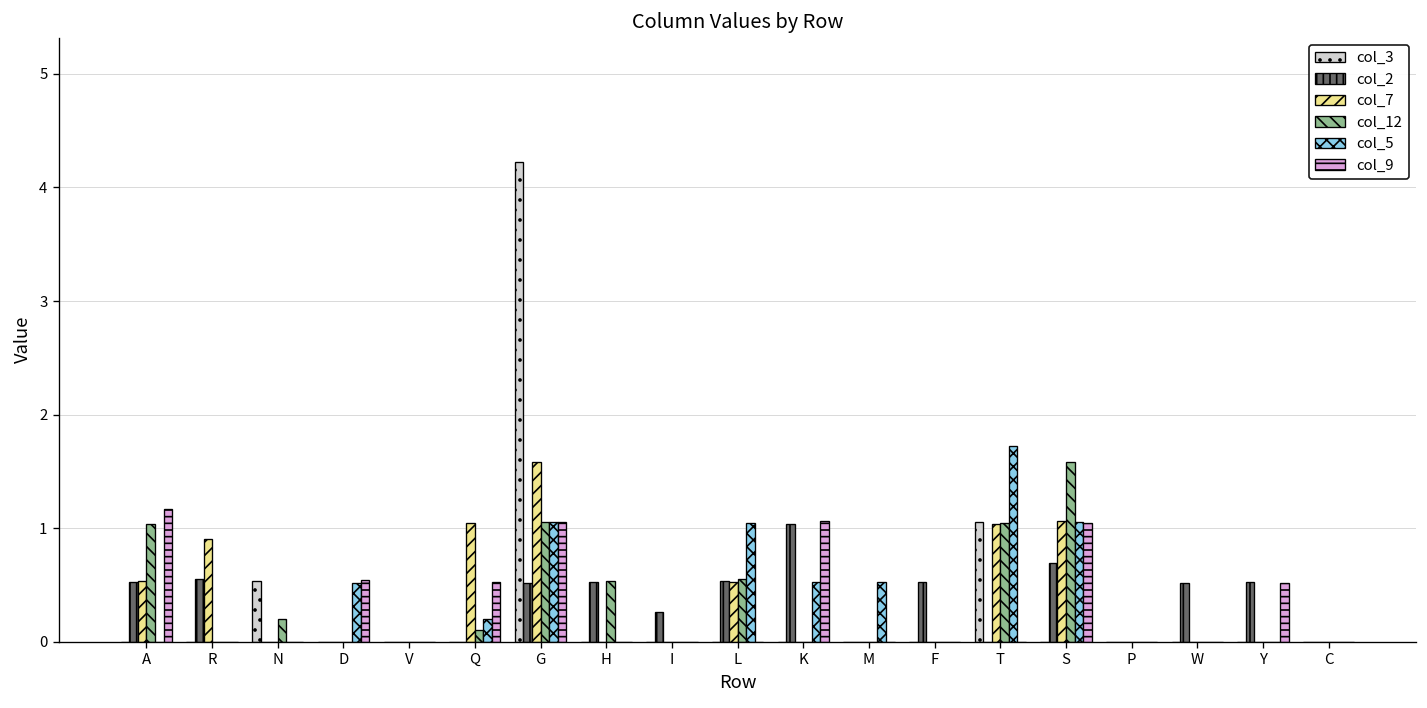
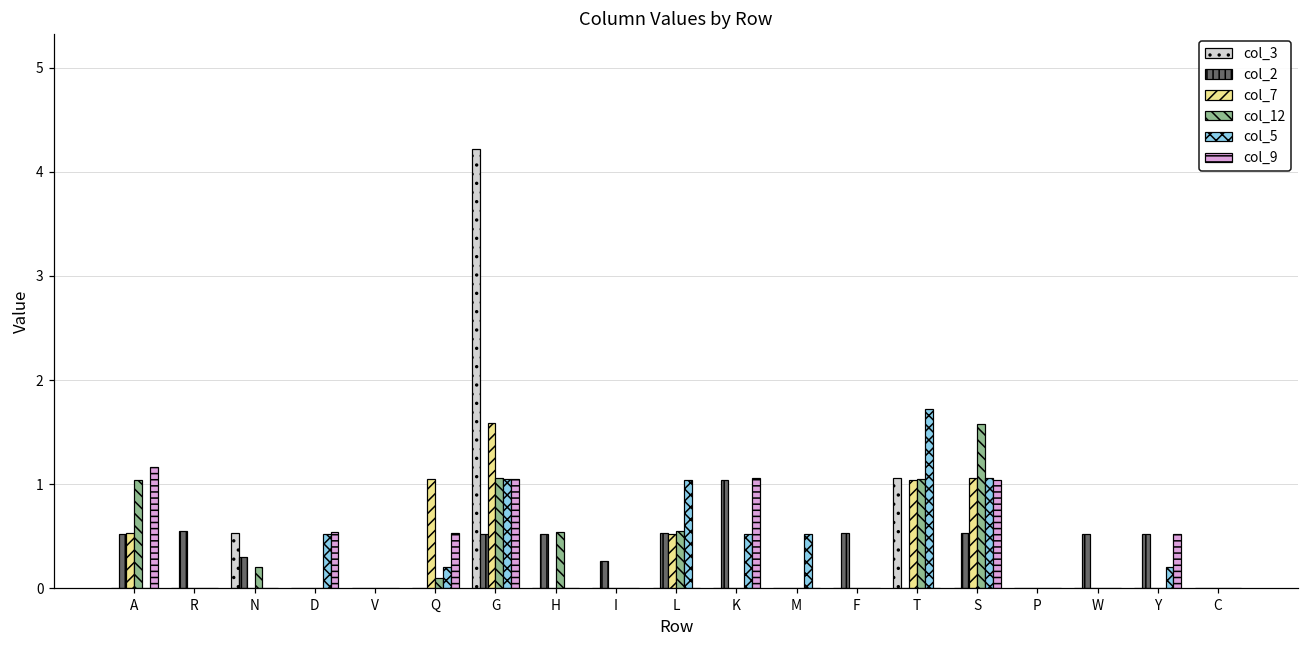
col_7, R: 0.9 -> 0.0
col_2, N: 0.0 -> 0.3
col_2, S: 0.7 -> 0.5
col_5, Y: 0.0 -> 0.2
